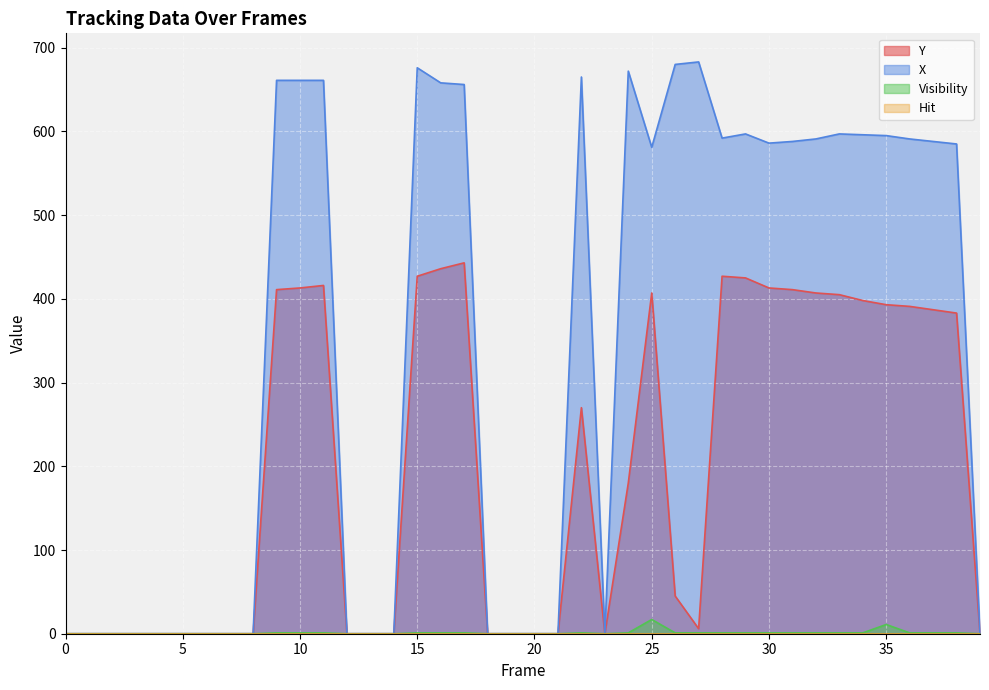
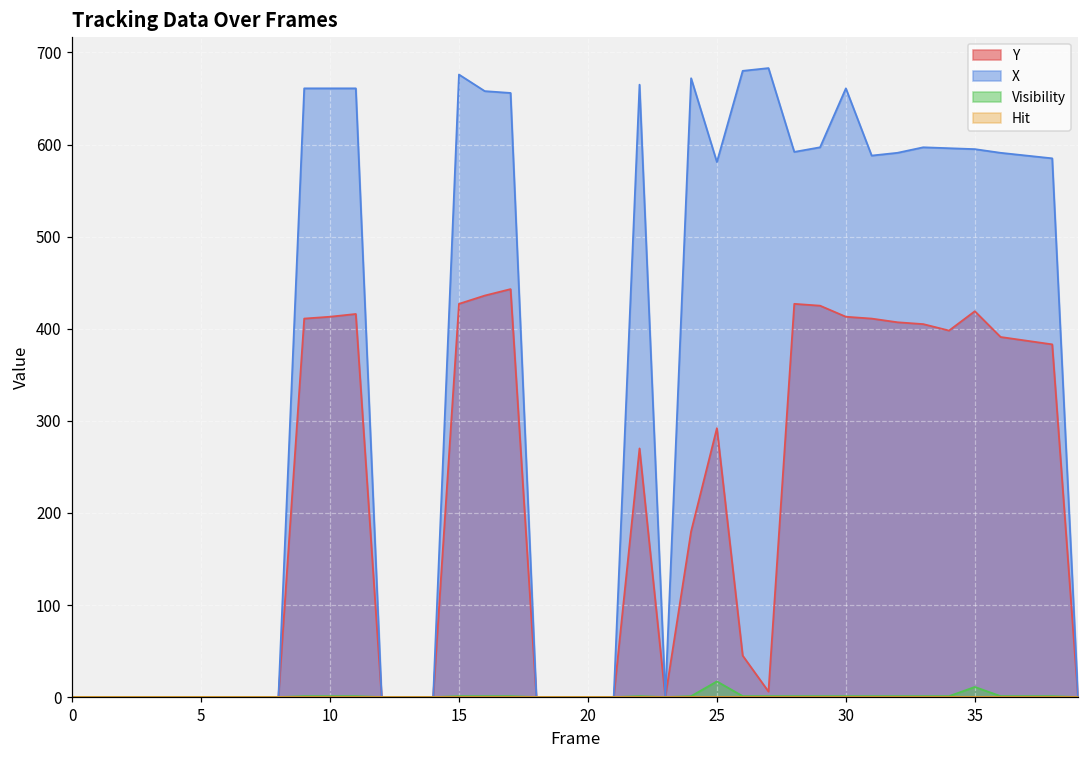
Y, 25: 410 -> 290
X, 30: 590 -> 660
Y, 35: 390 -> 420
